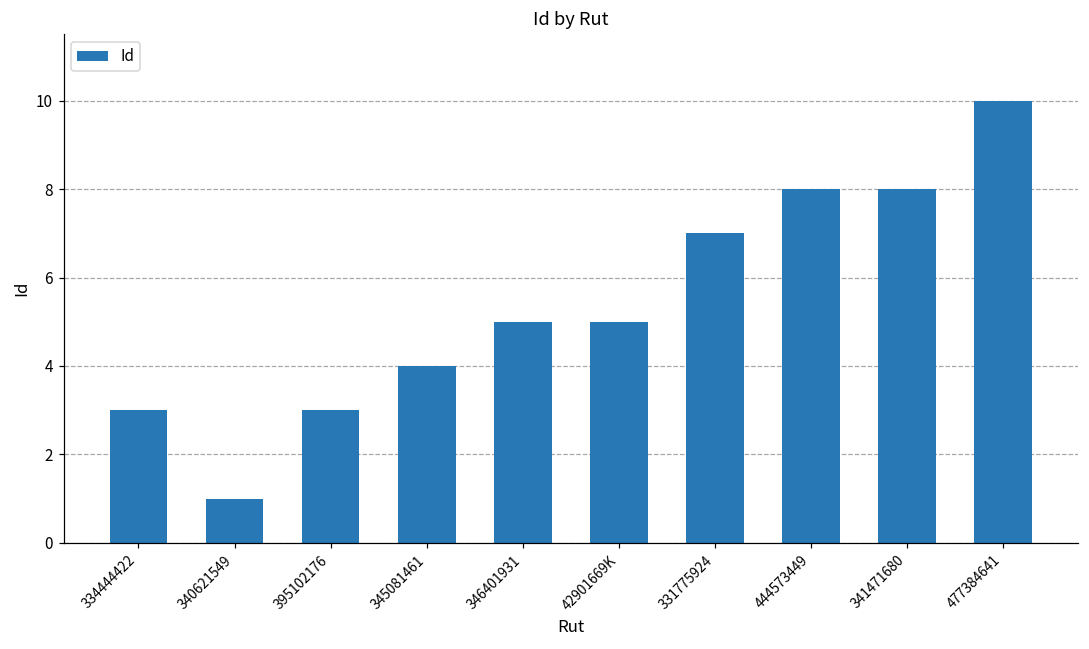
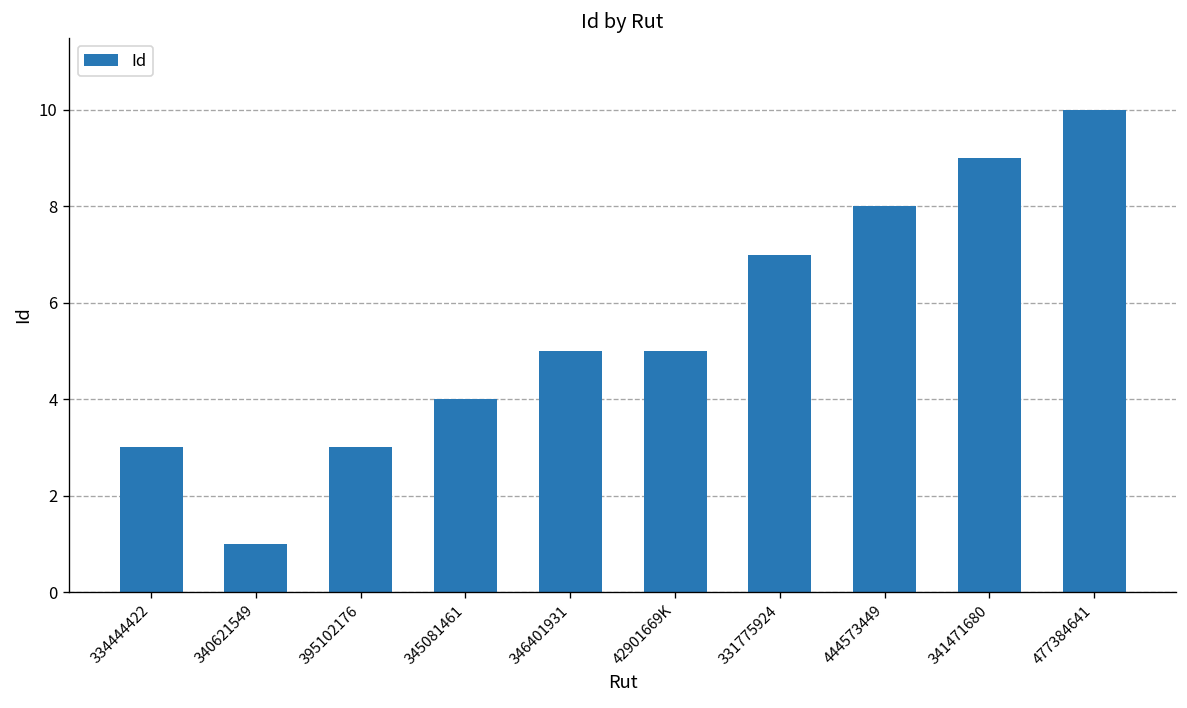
341471680: 8 -> 9
